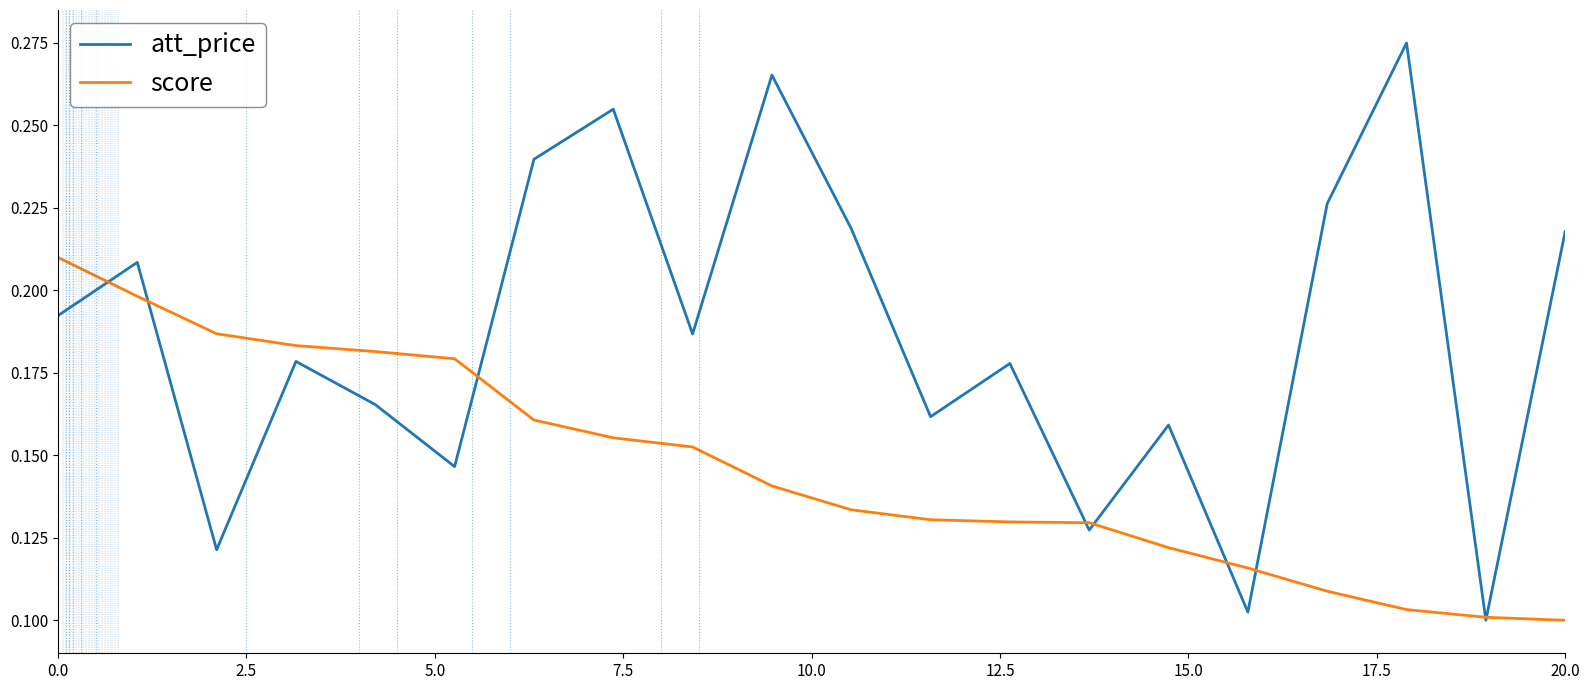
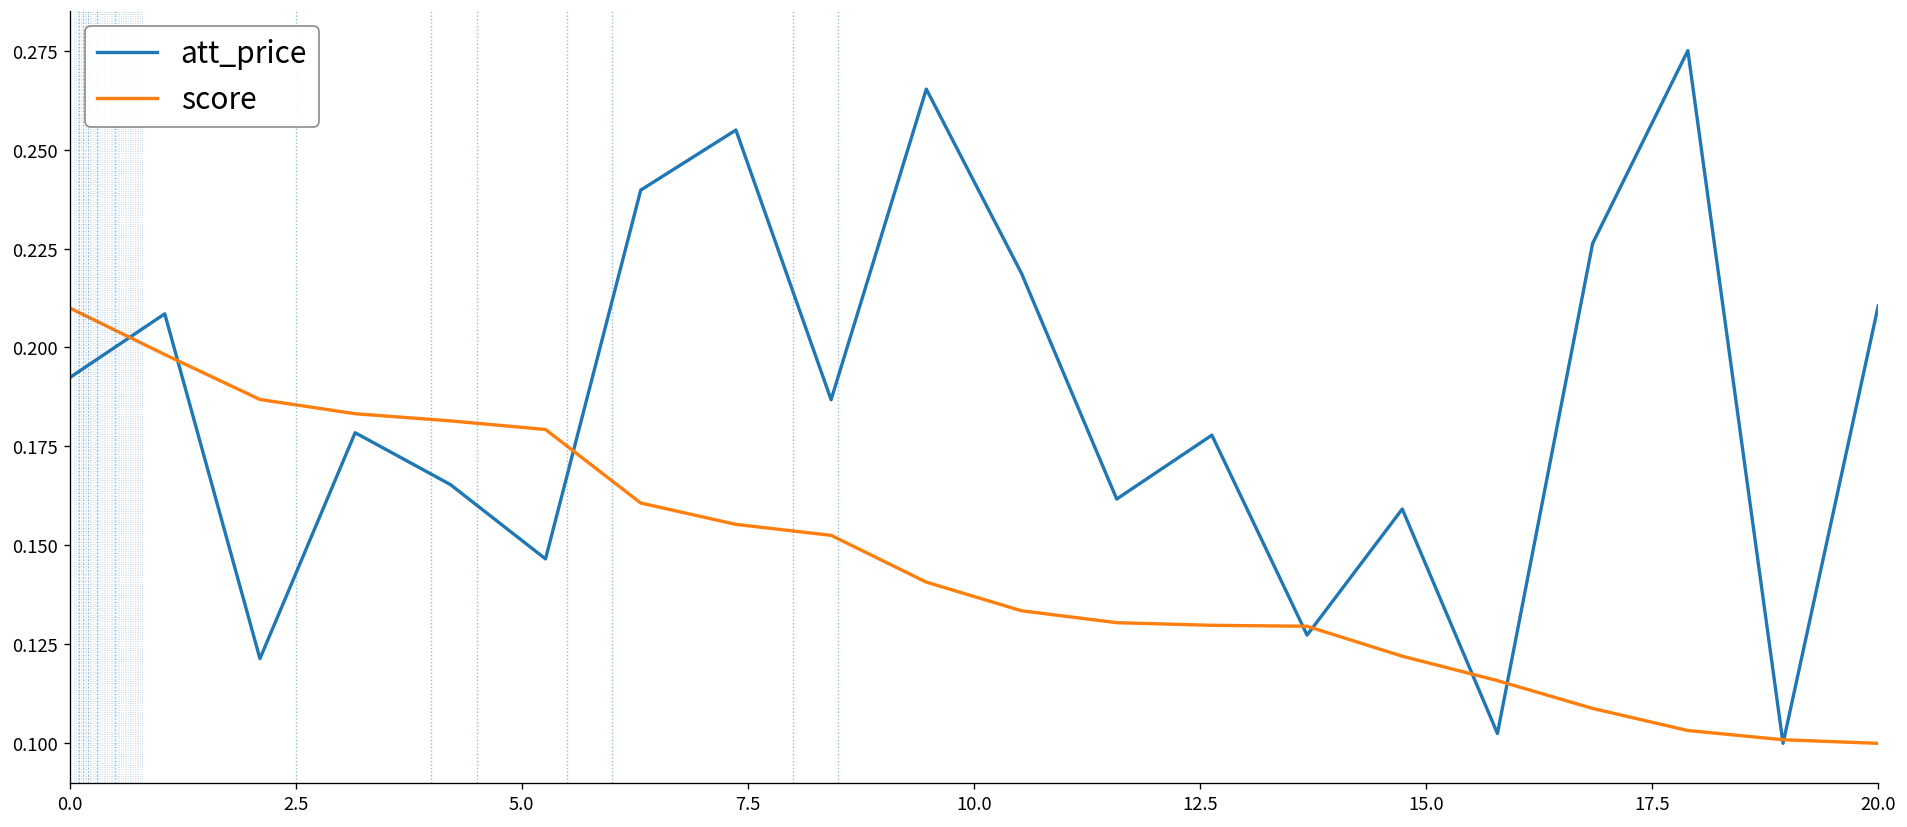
att_price, 20.0: 0.218 -> 0.211
